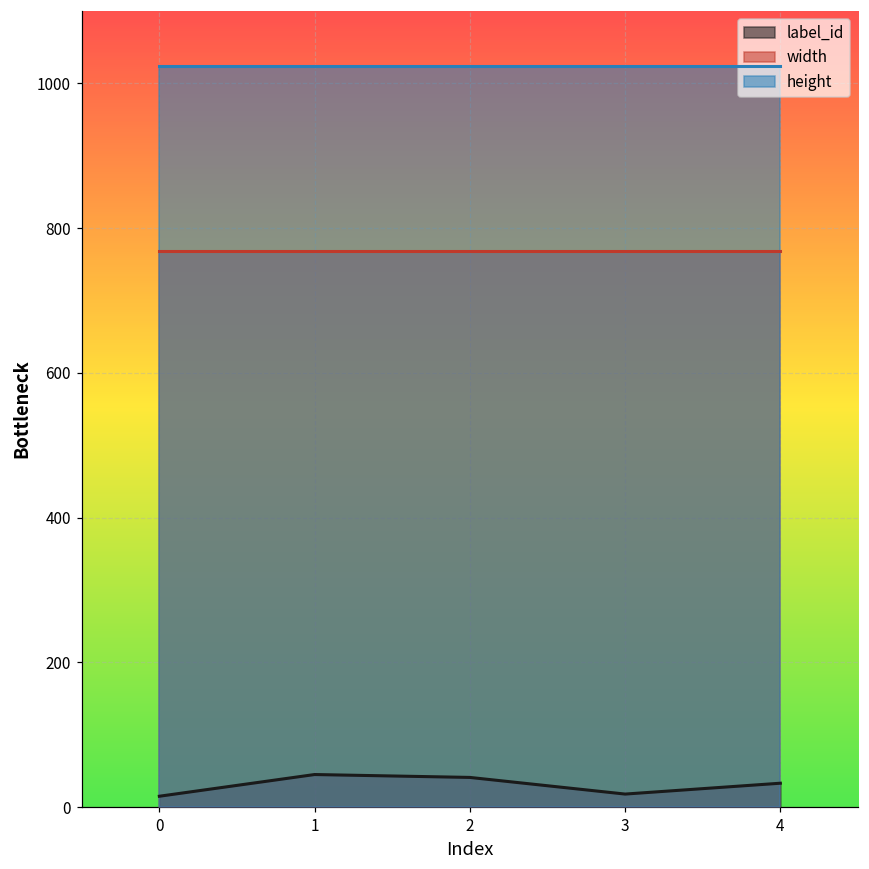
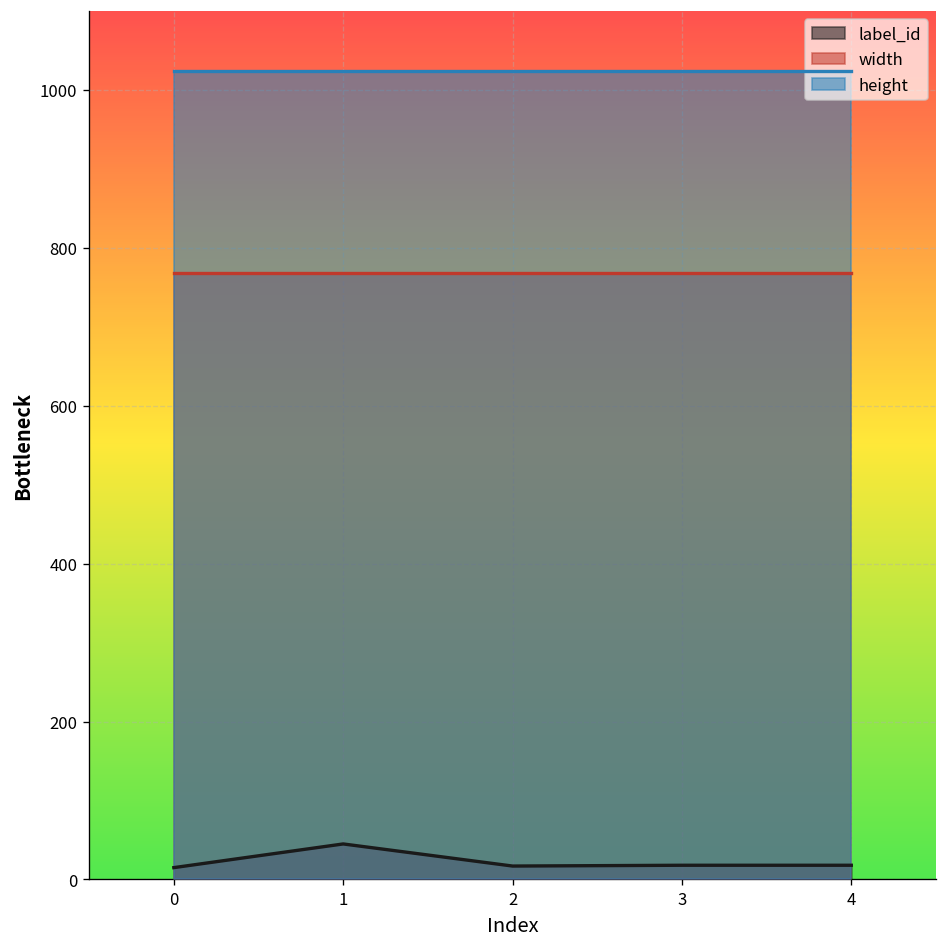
label_id, 2: 40 -> 20
label_id, 4: 30 -> 20
